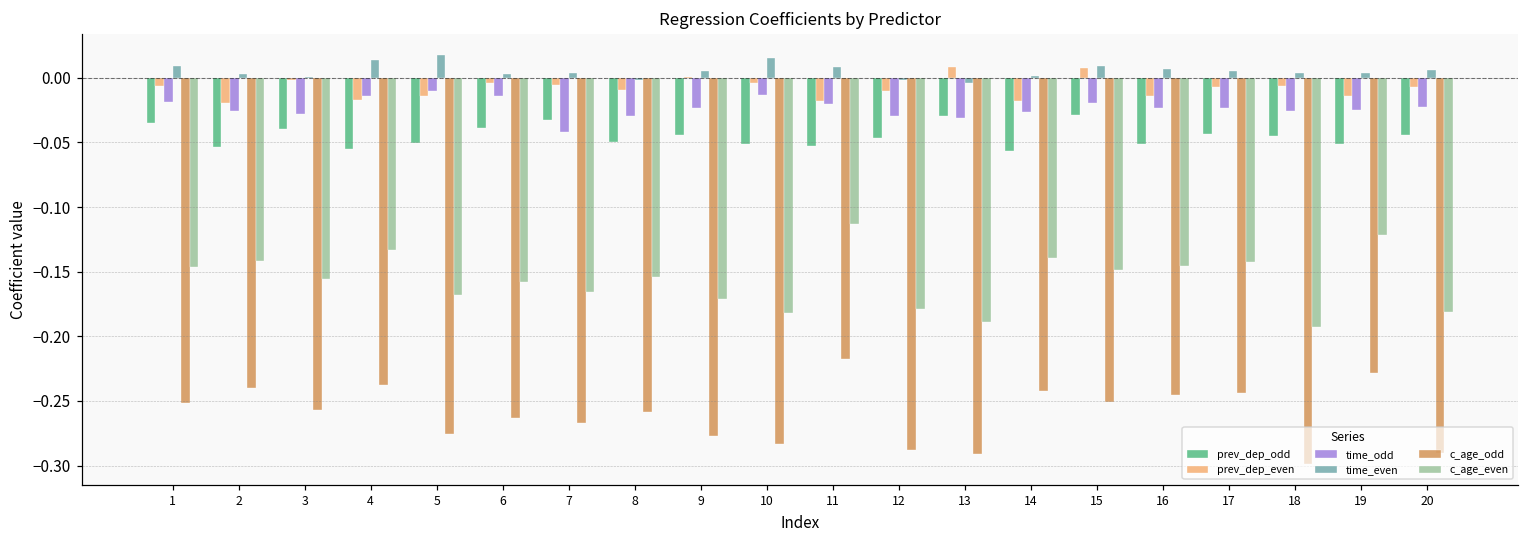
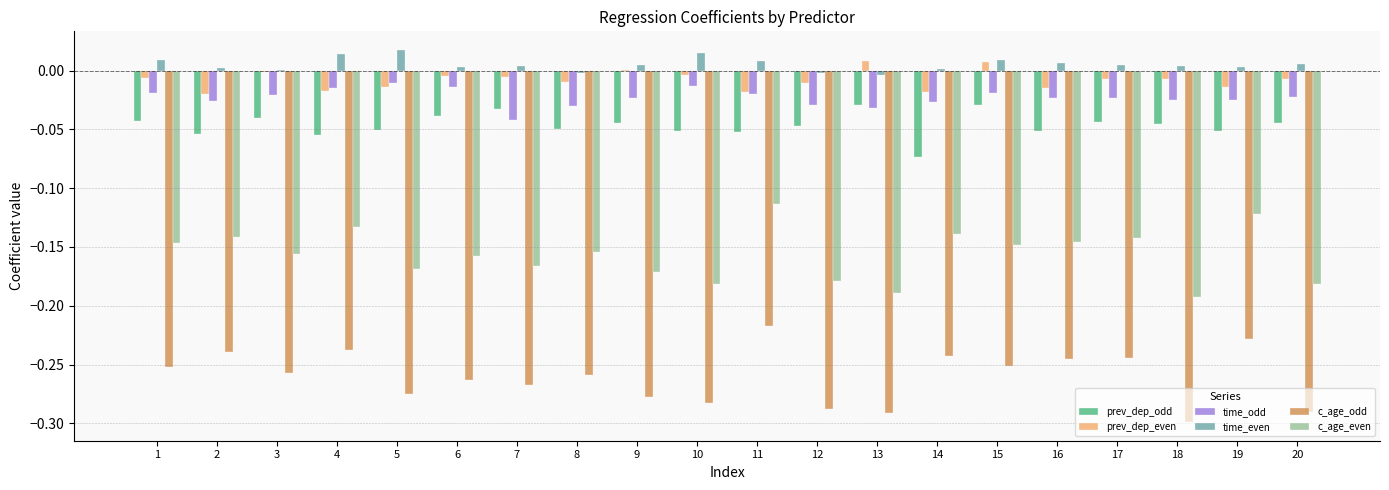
prev_dep_odd, 1: -0.035 -> -0.043
time_odd, 3: -0.028 -> -0.021
prev_dep_odd, 14: -0.057 -> -0.073
